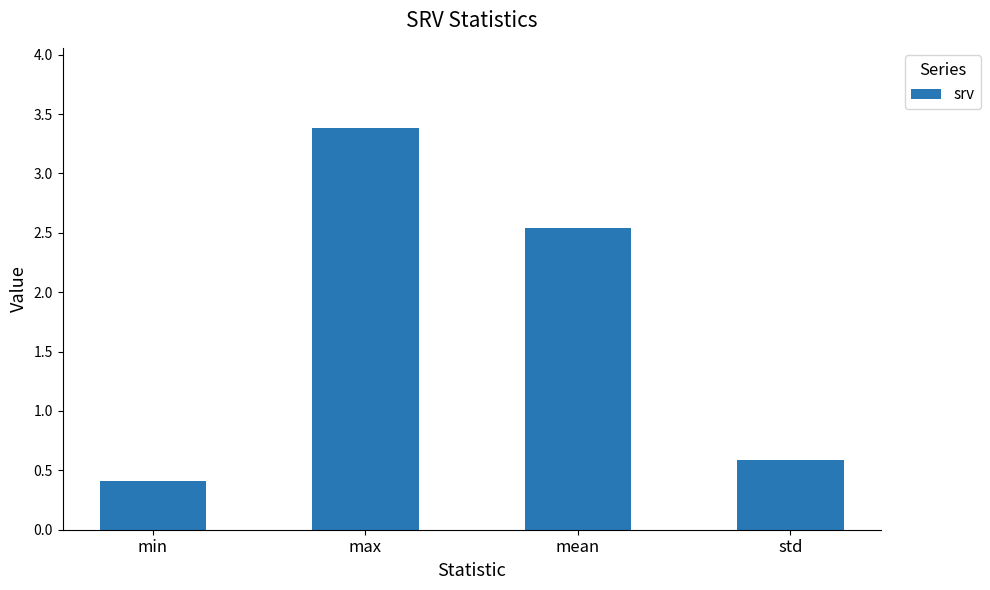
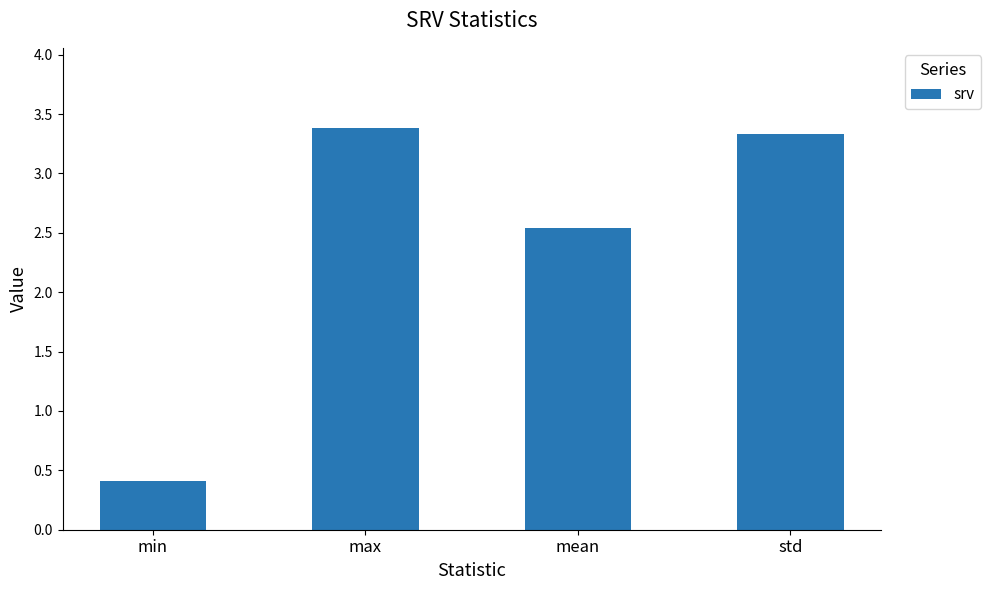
std: 0.59 -> 3.33
